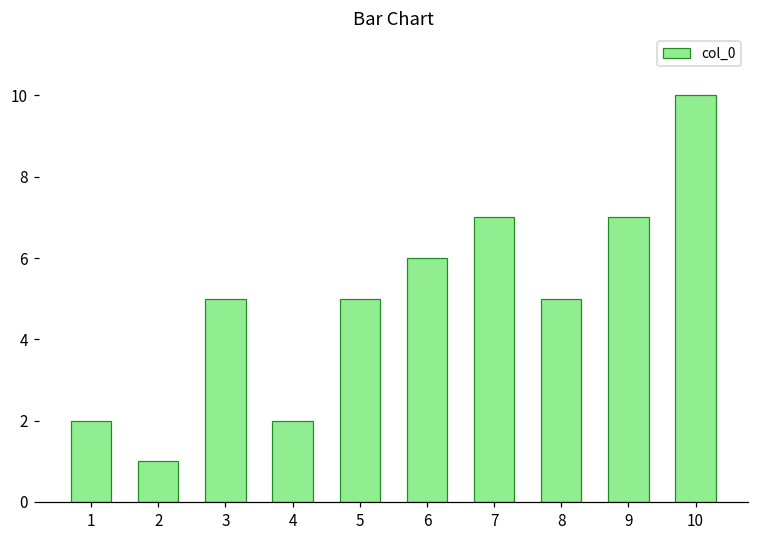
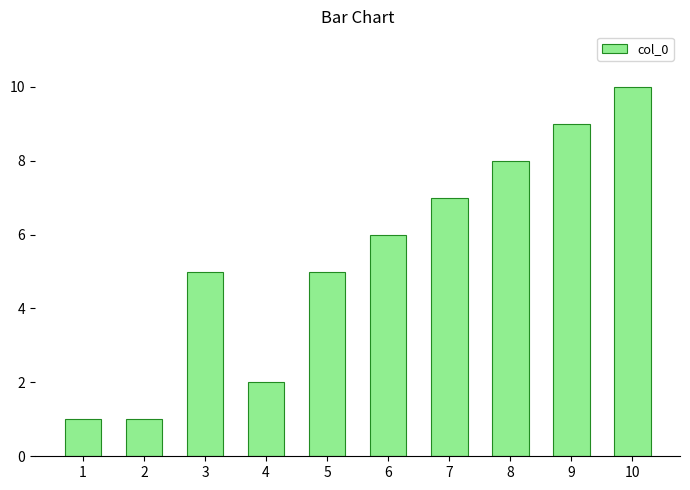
1: 2 -> 1
8: 5 -> 8
9: 7 -> 9
